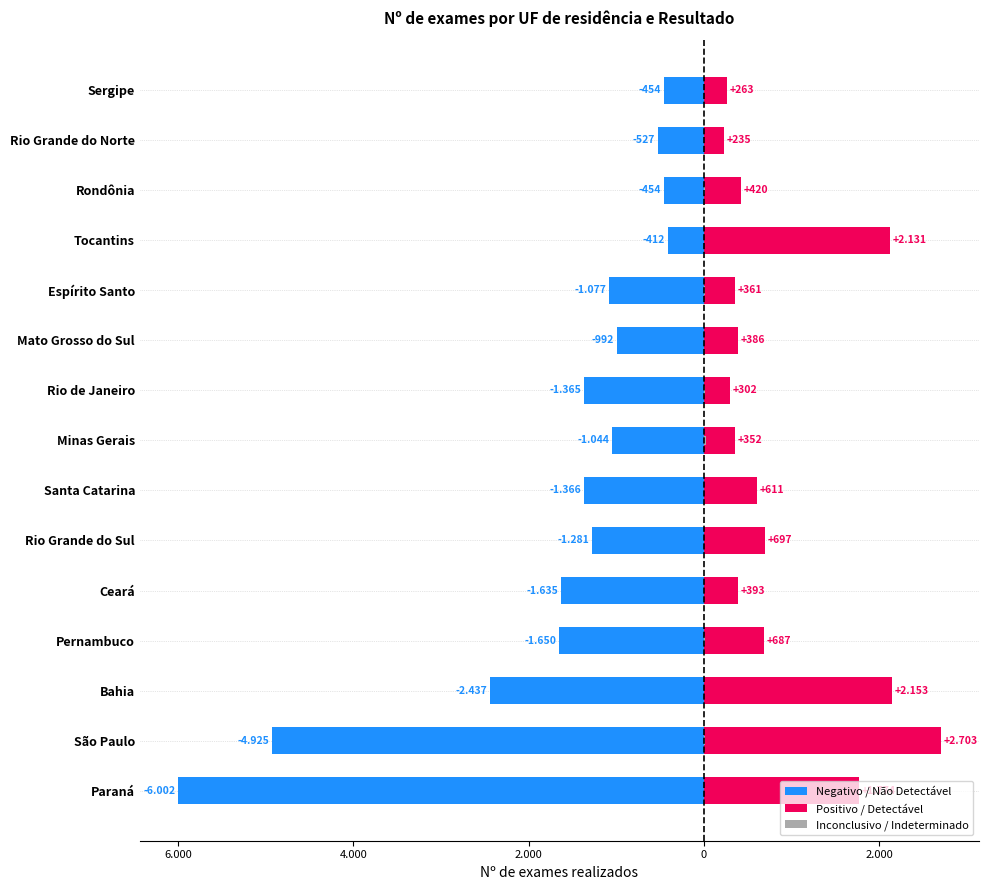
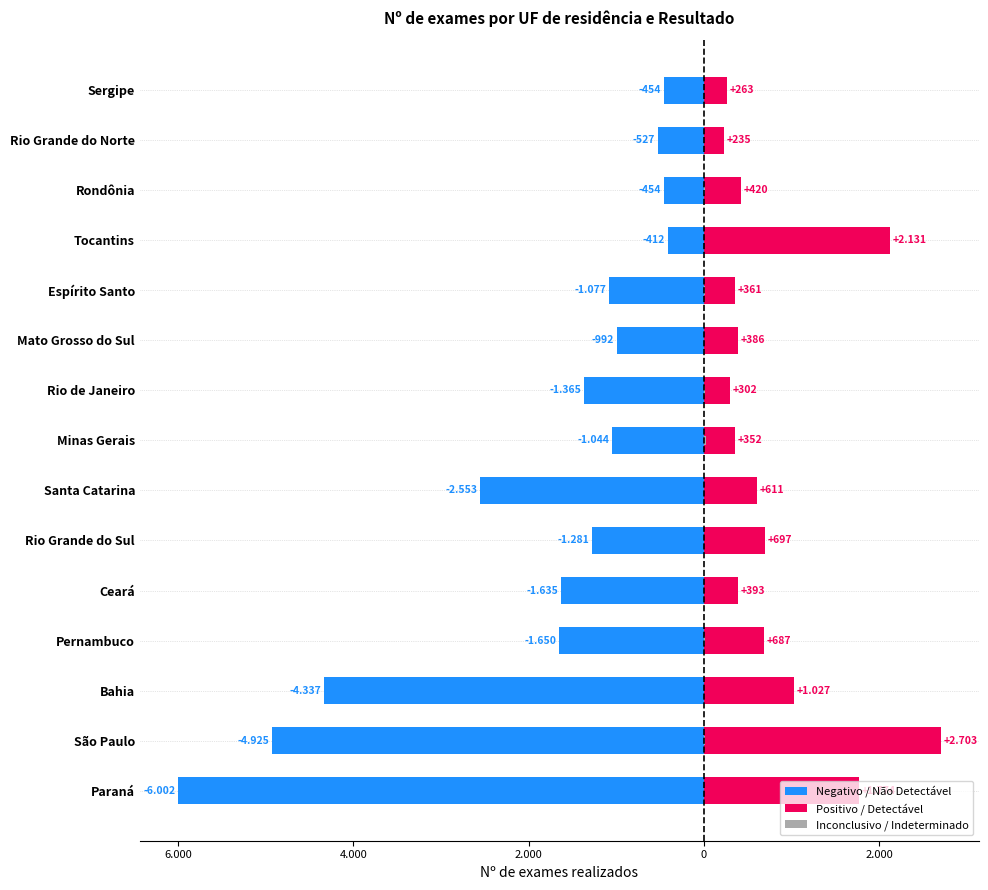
Negativo / Não Detectável, Santa Catarina: -1.366 -> -2.553
Negativo / Não Detectável, Bahia: -2.437 -> -4.337
Positivo / Detectável, Bahia: +2.153 -> +1.027
